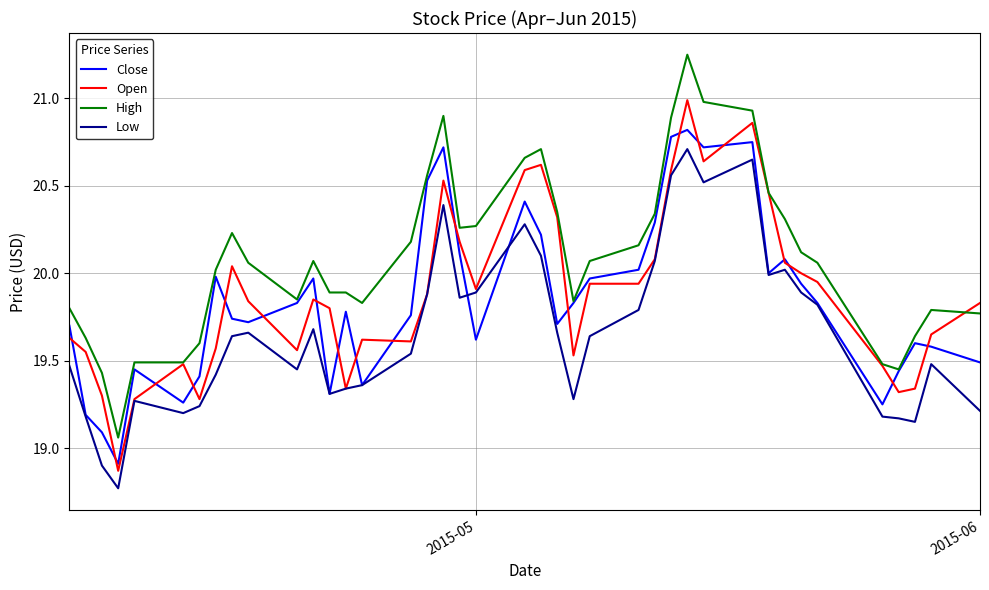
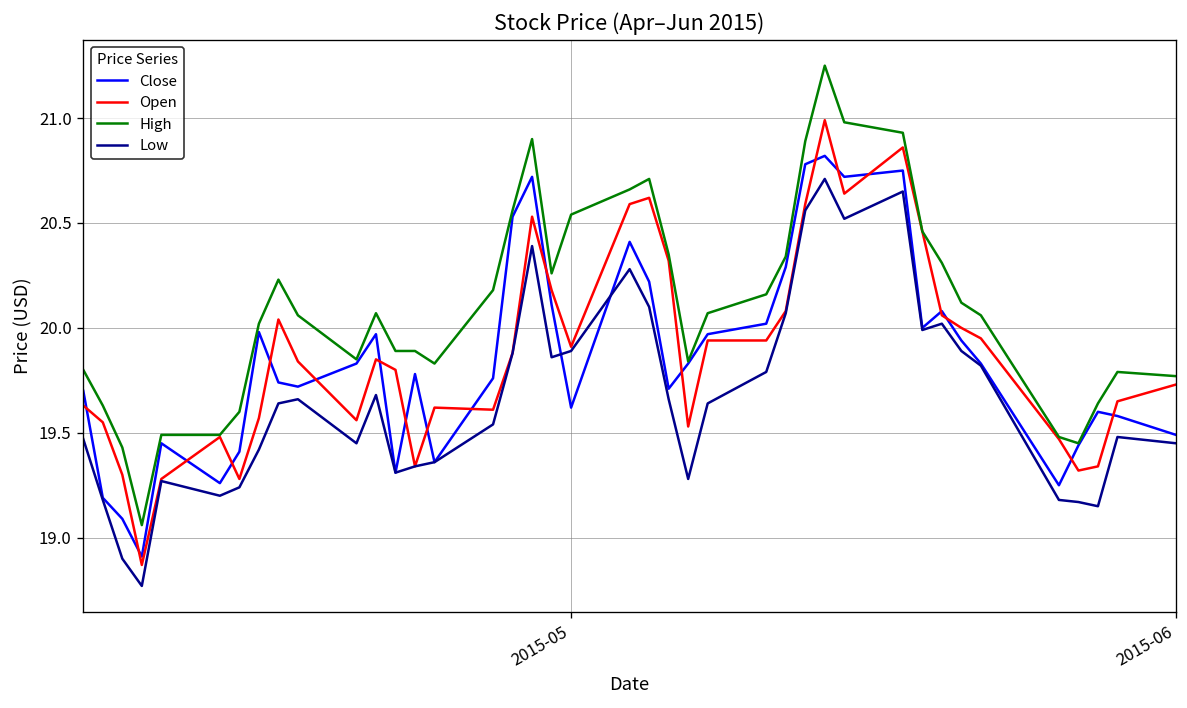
High, 2015-05: 20.27 -> 20.54
Open, 2015-06: 19.83 -> 19.73
Low, 2015-06: 19.21 -> 19.45
